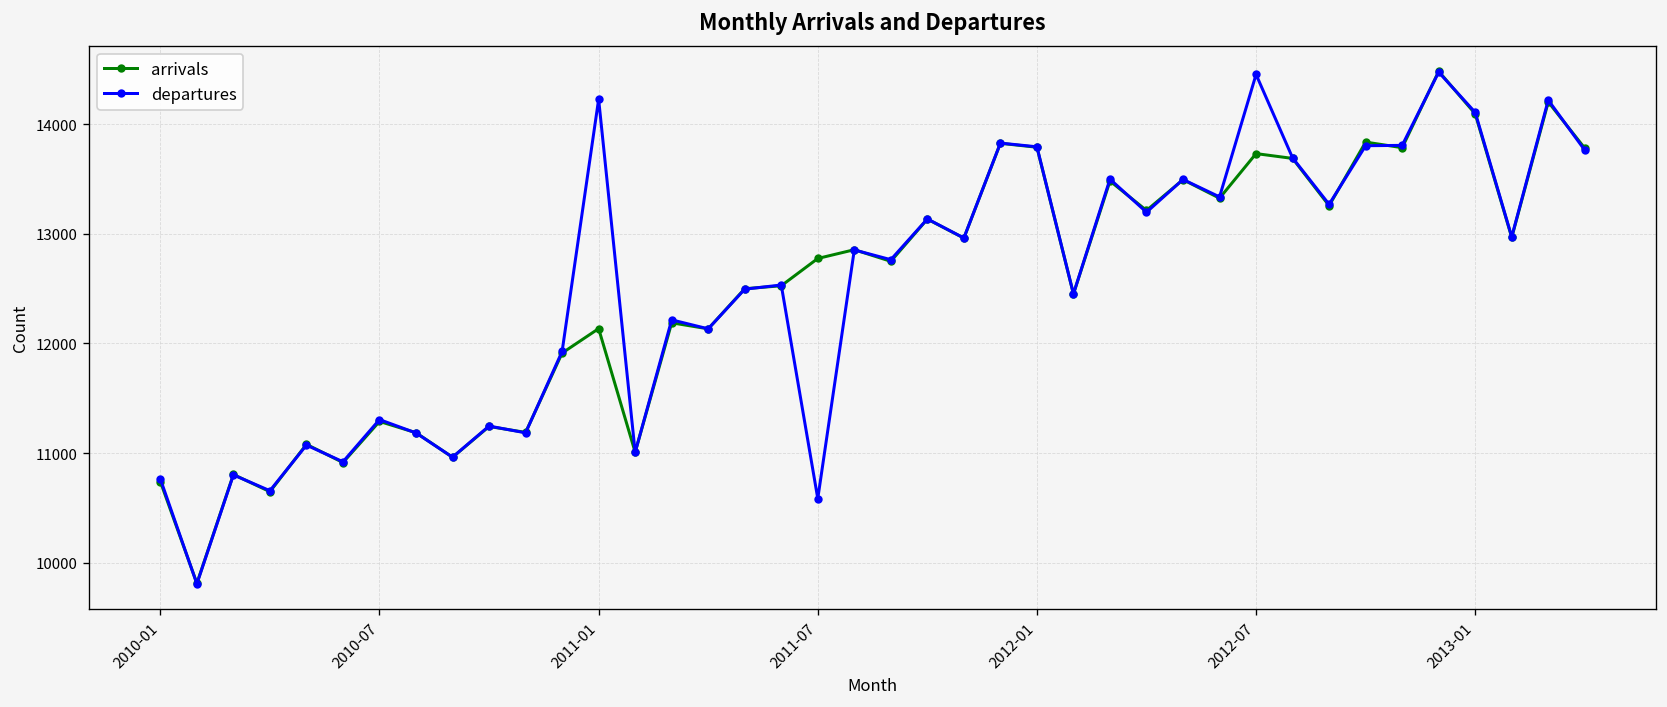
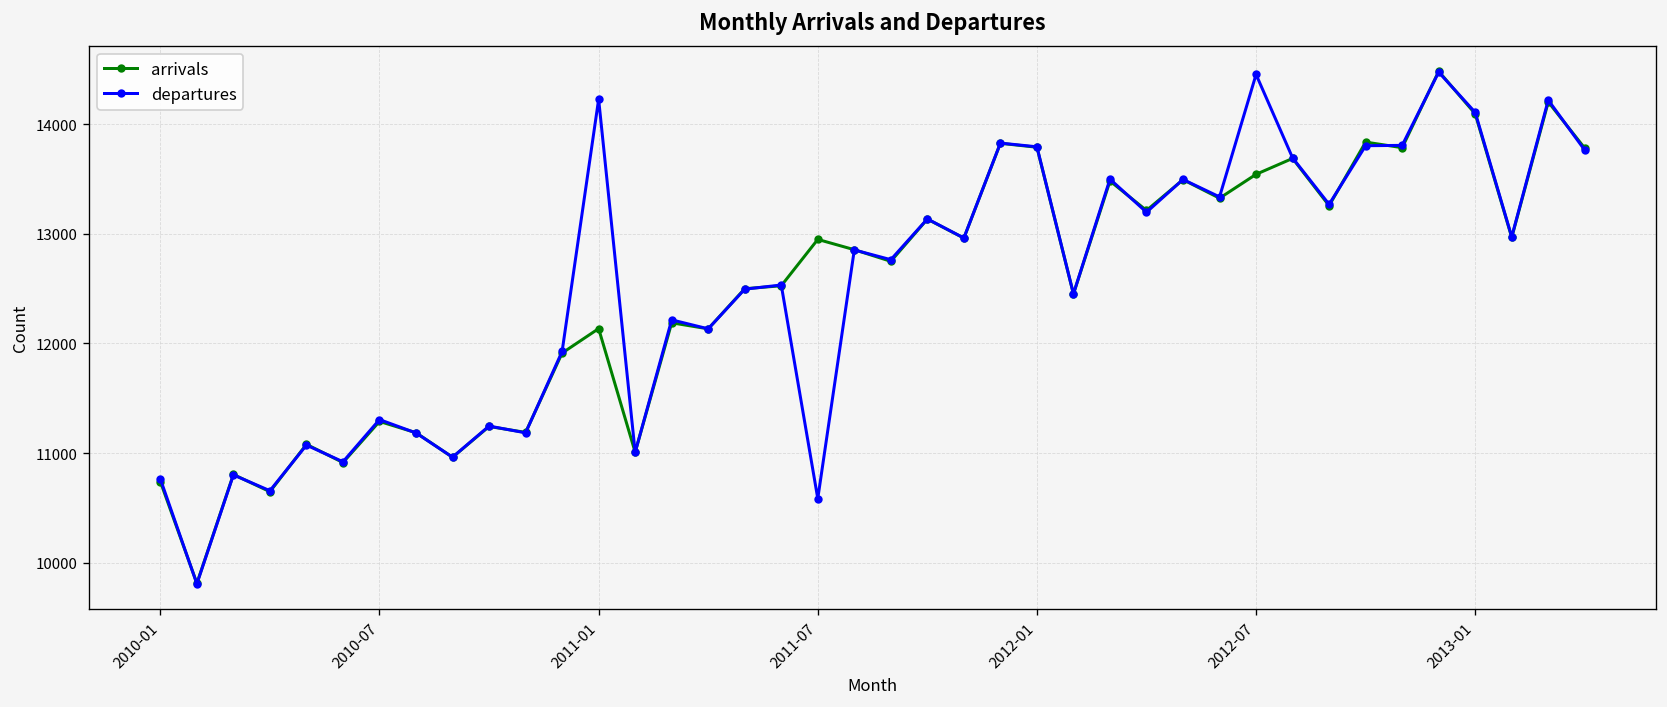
arrivals, 2011-07: 12800 -> 12900
arrivals, 2012-07: 13700 -> 13500
